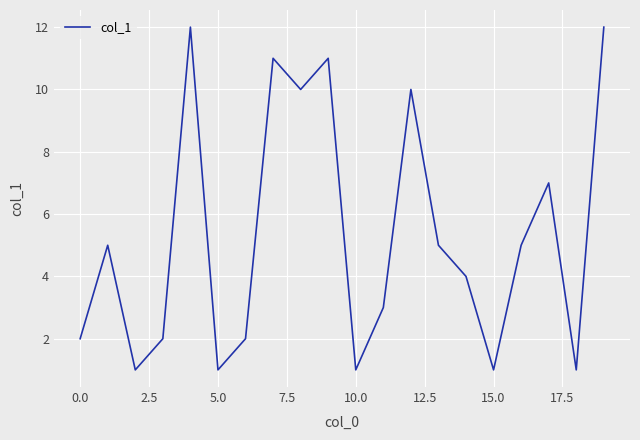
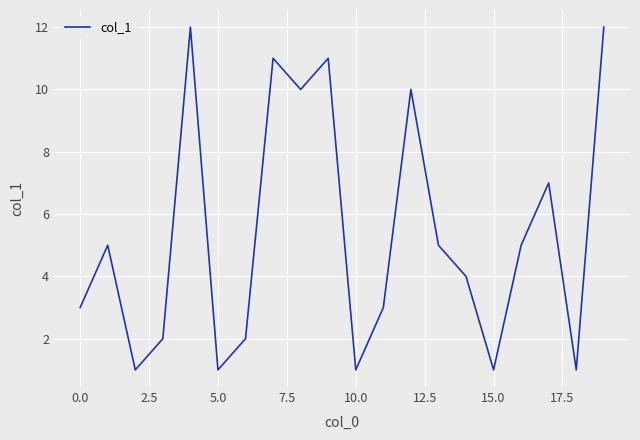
0.0: 2 -> 3
